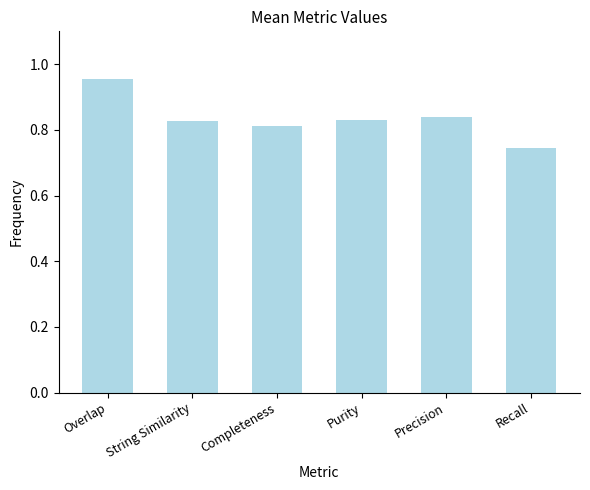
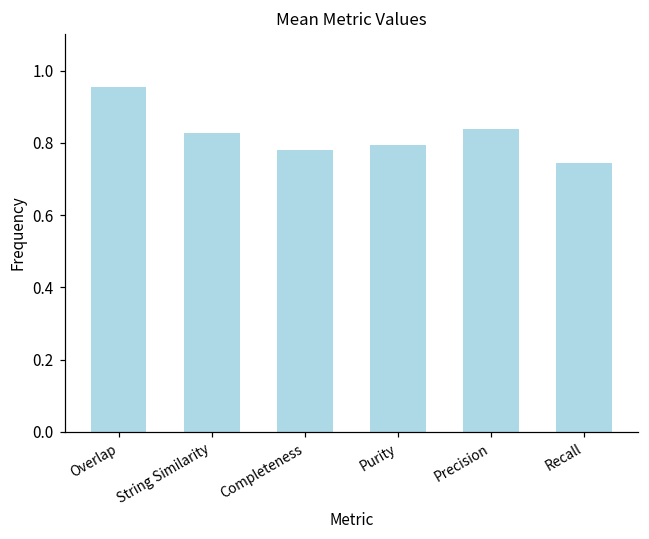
Completeness: 0.81 -> 0.78
Purity: 0.83 -> 0.80
